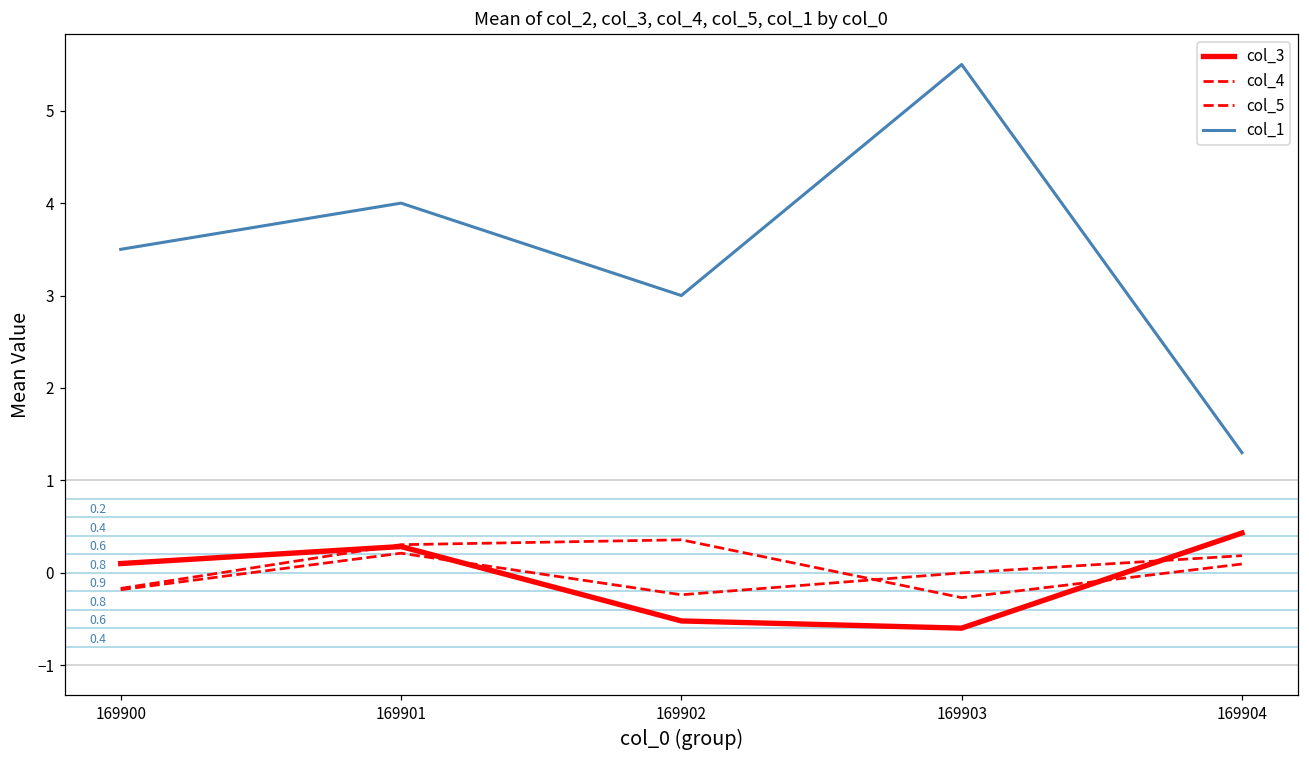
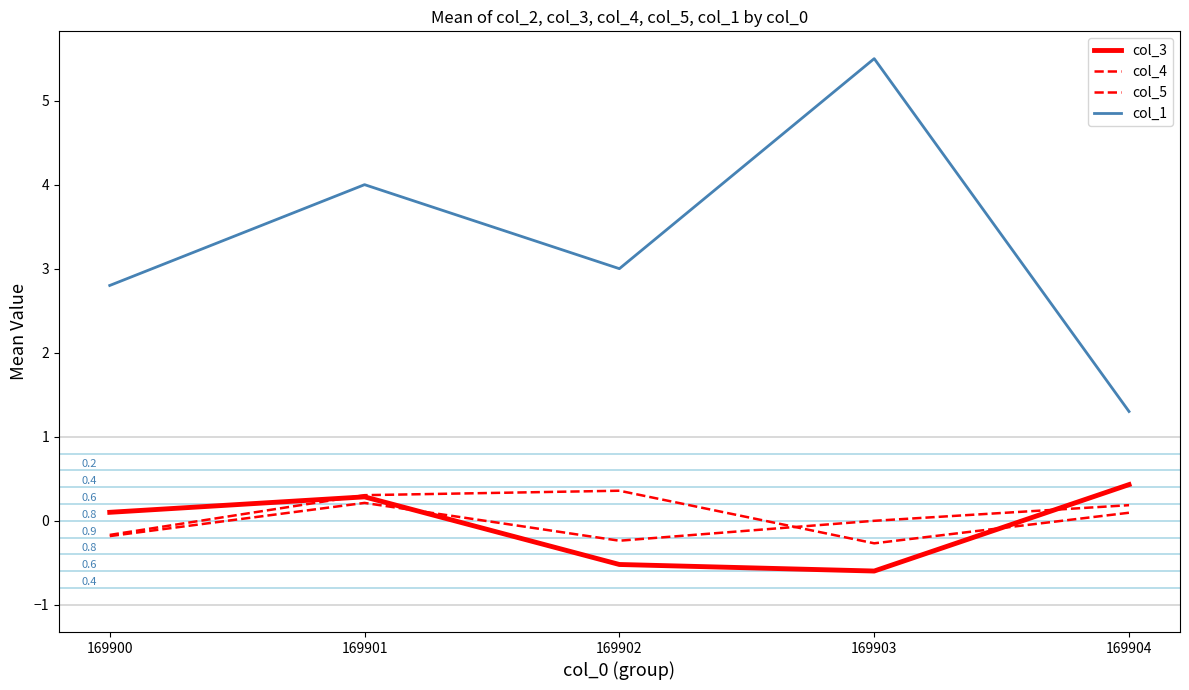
col_1, 169900: 3.5 -> 2.8
